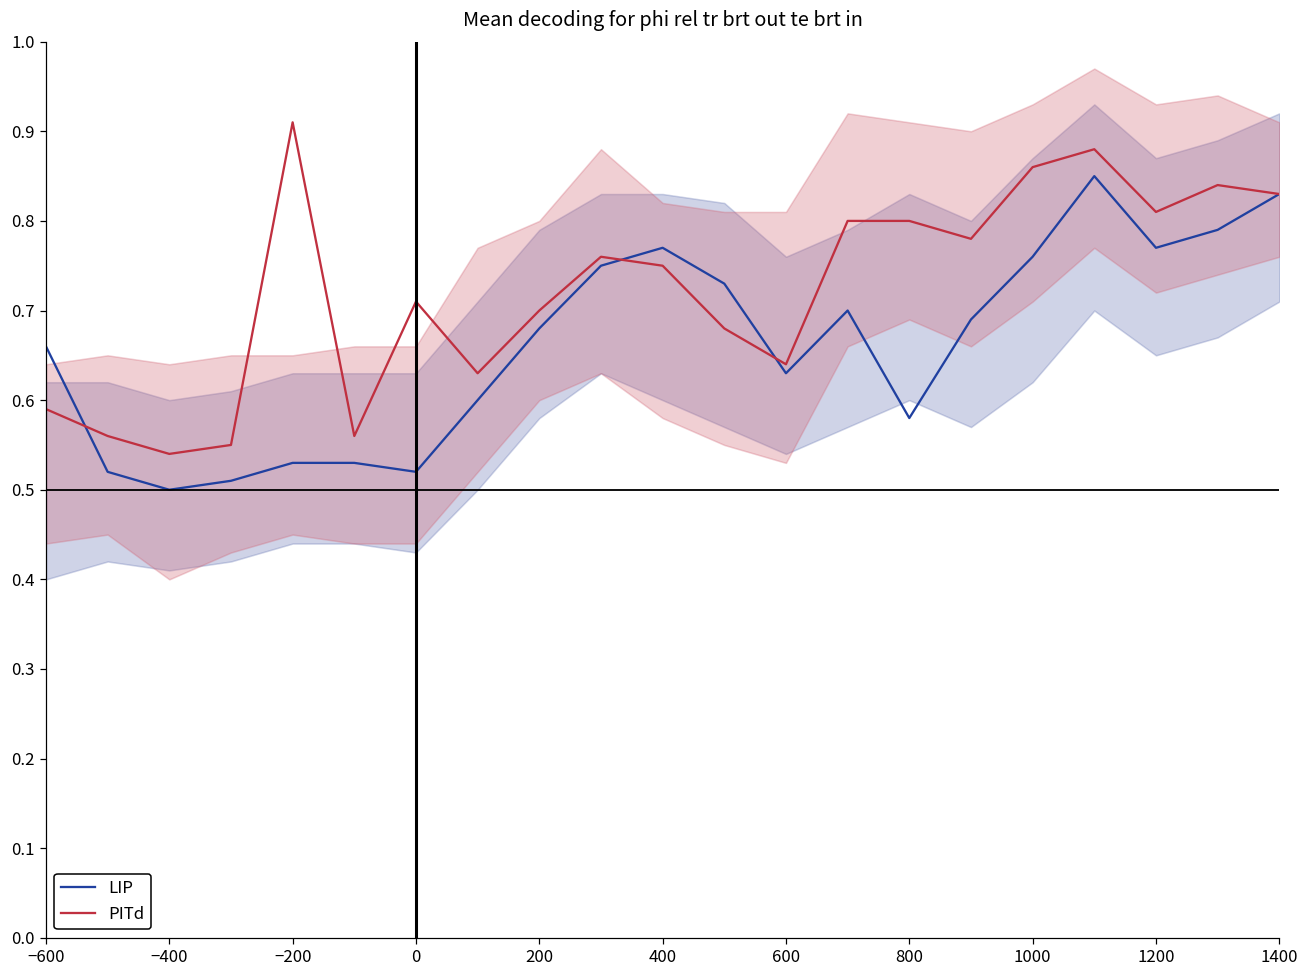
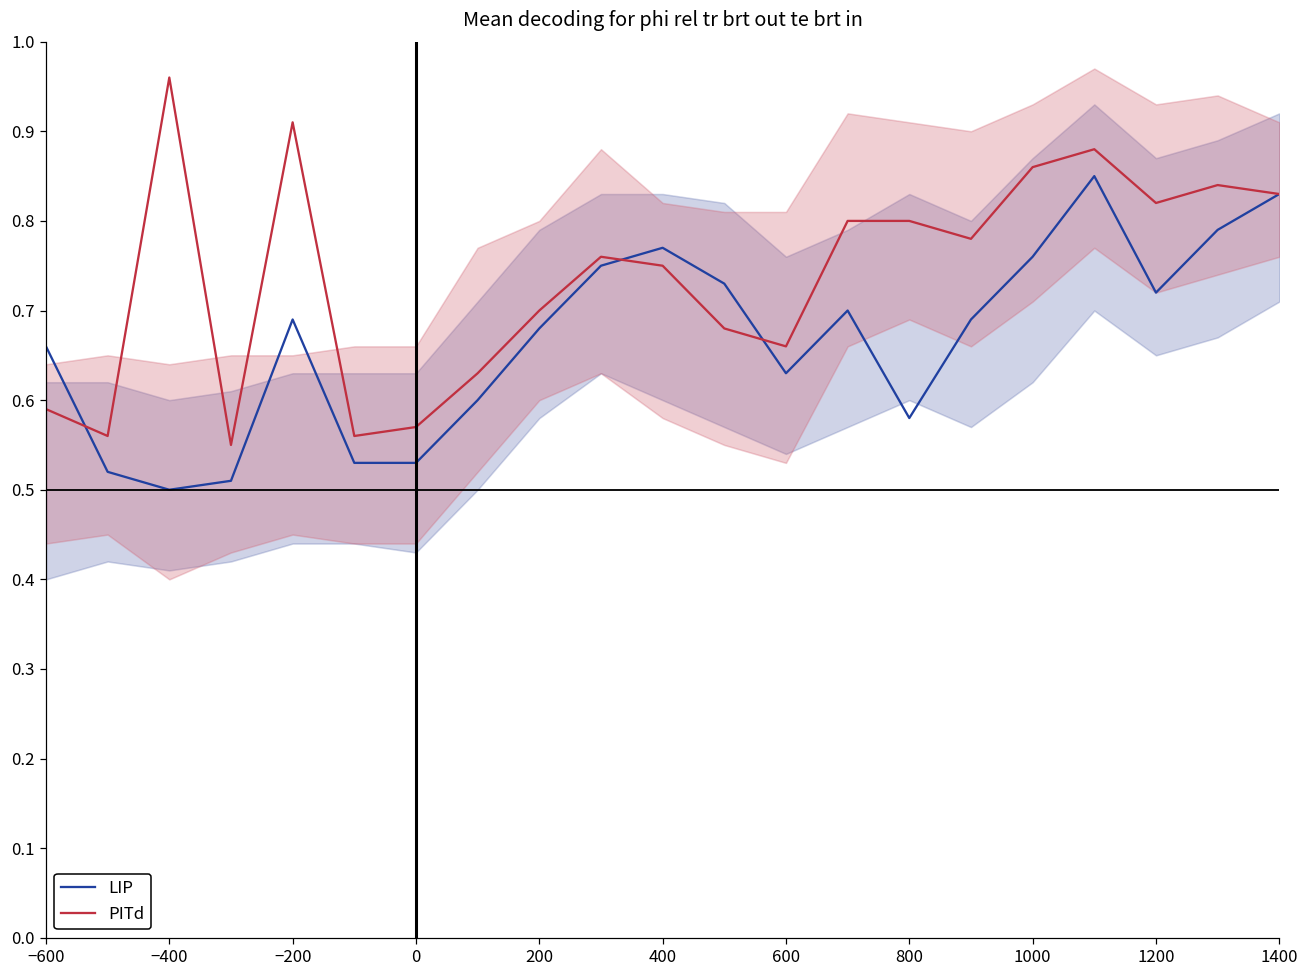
PITd, −400: 0.54 -> 0.96
LIP, −200: 0.53 -> 0.69
LIP, 0: 0.52 -> 0.53
PITd, 0: 0.71 -> 0.57
PITd, 600: 0.64 -> 0.66
LIP, 1200: 0.77 -> 0.72
PITd, 1200: 0.81 -> 0.82
